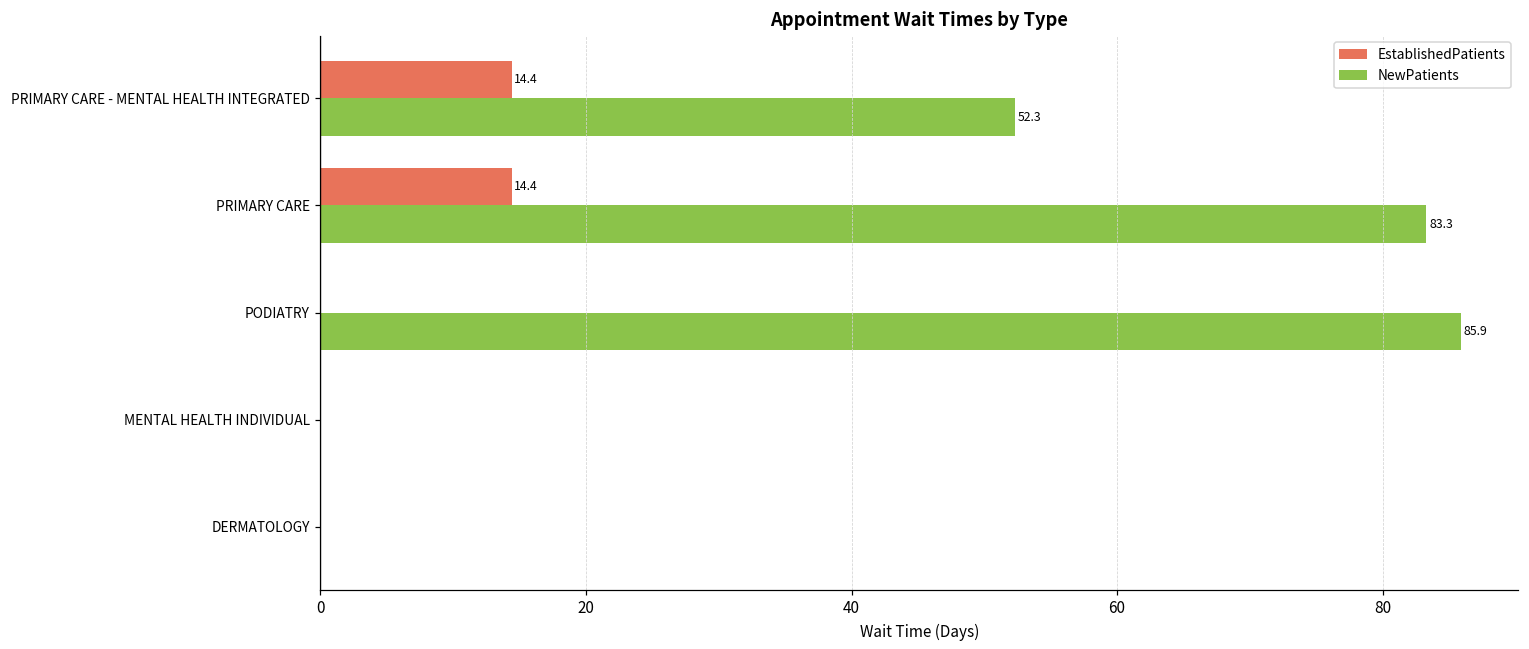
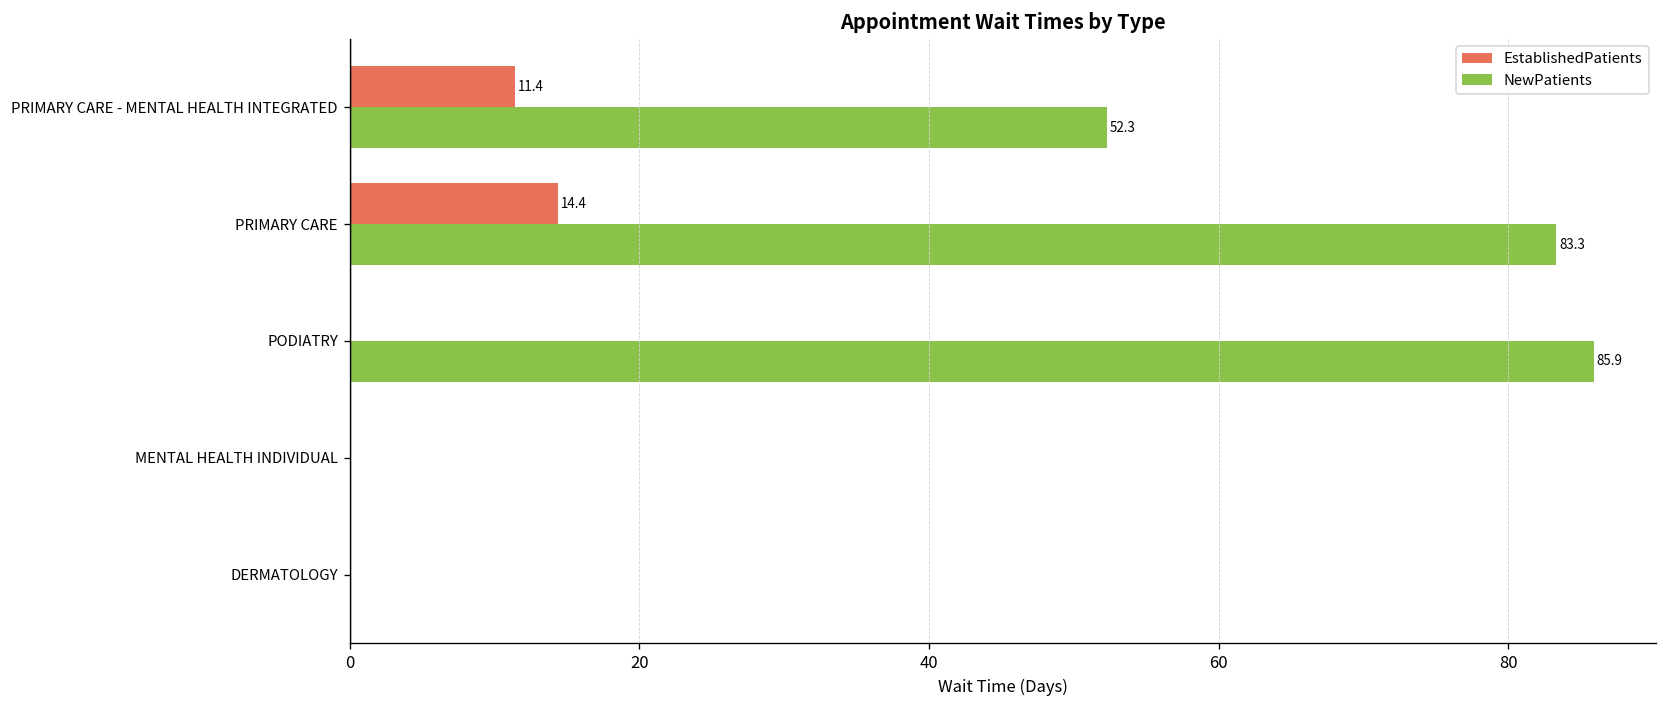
EstablishedPatients, PRIMARY CARE - MENTAL HEALTH INTEGRATED: 14.4 -> 11.4
